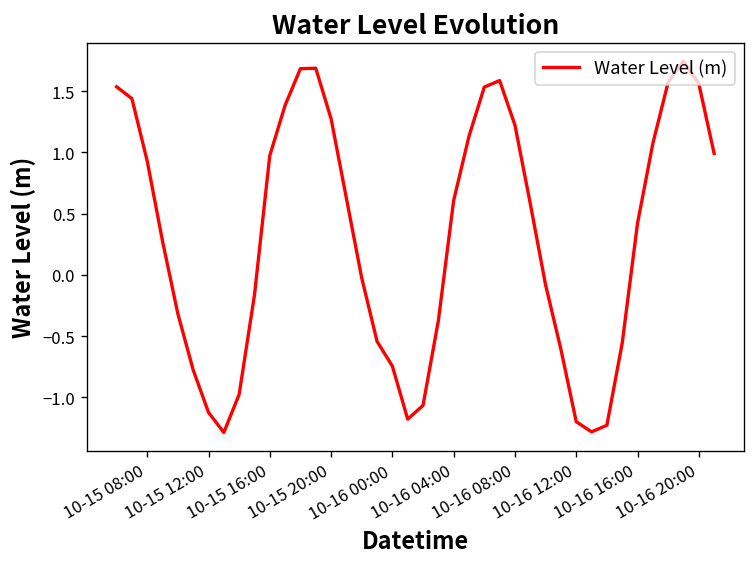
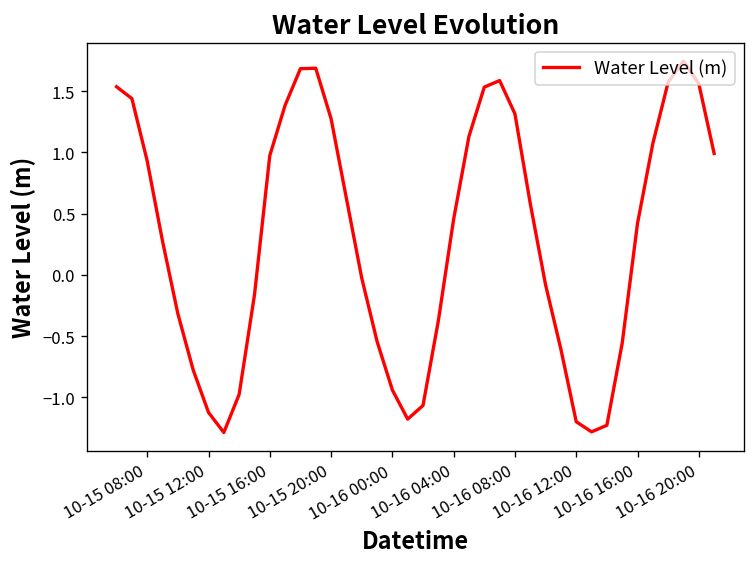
10-16 00:00: -0.75 -> -0.94
10-16 04:00: 0.61 -> 0.46
10-16 08:00: 1.22 -> 1.31
